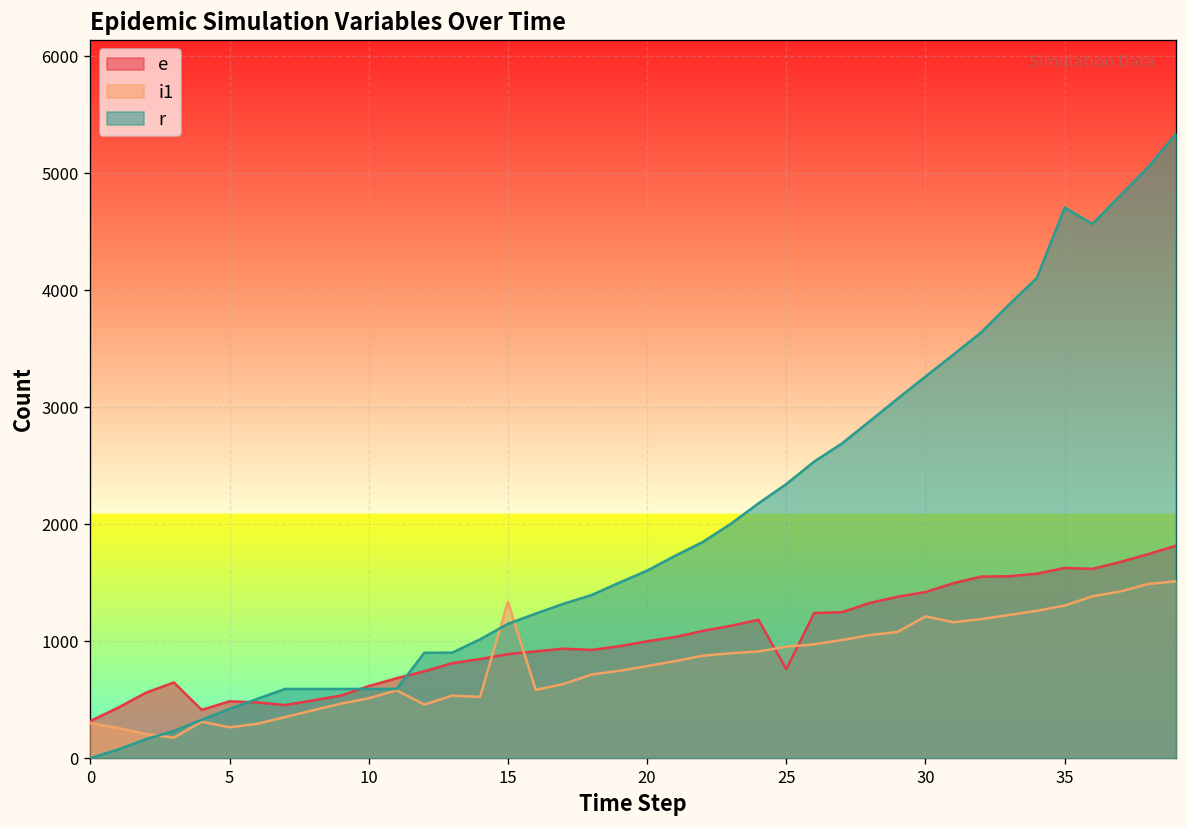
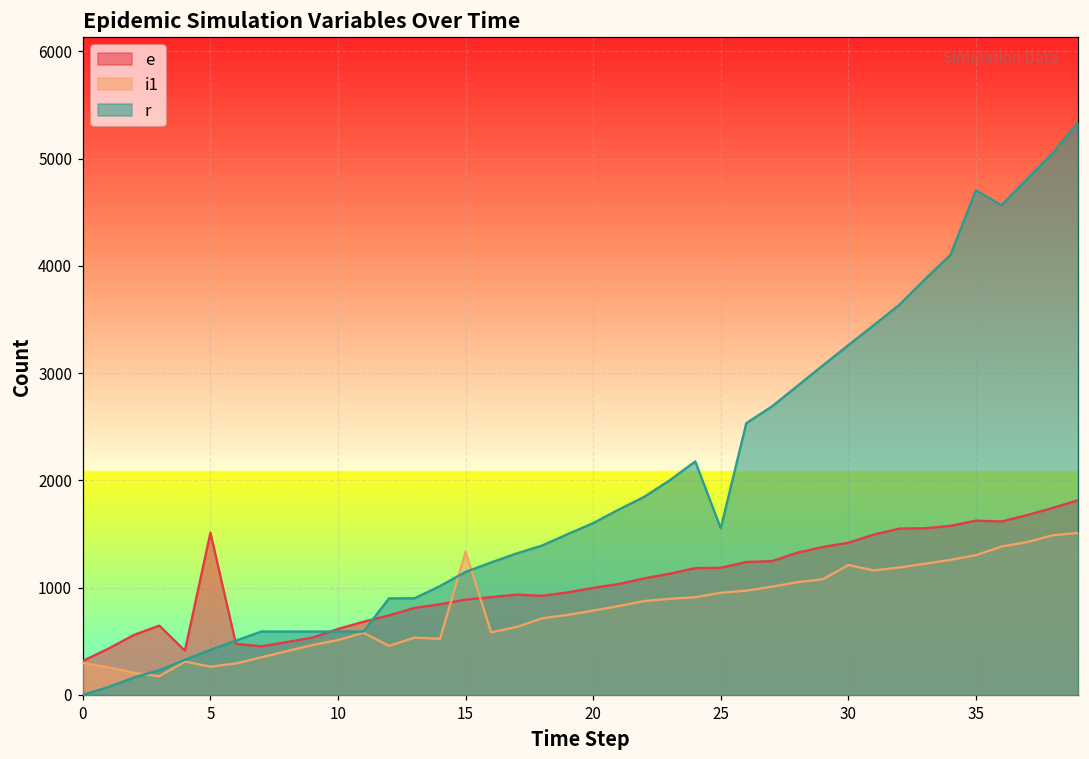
e, 5: 500 -> 1500
e, 25: 800 -> 1200
r, 25: 2300 -> 1600
